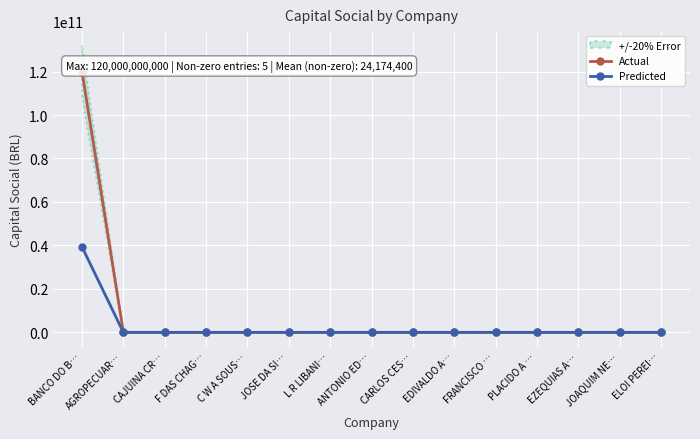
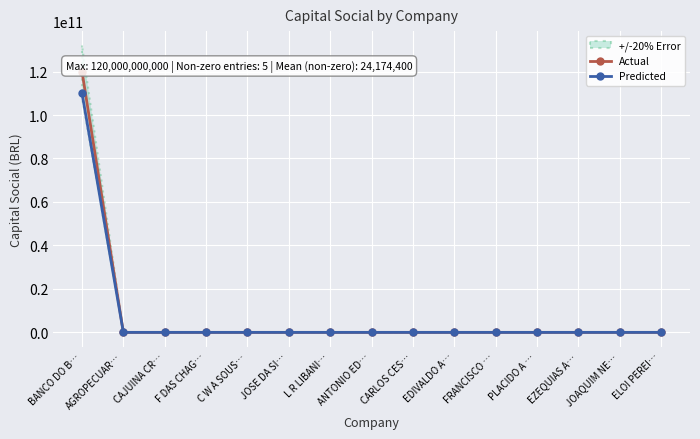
Predicted, BANCO DO B…: 39000000000 -> 110000000000
